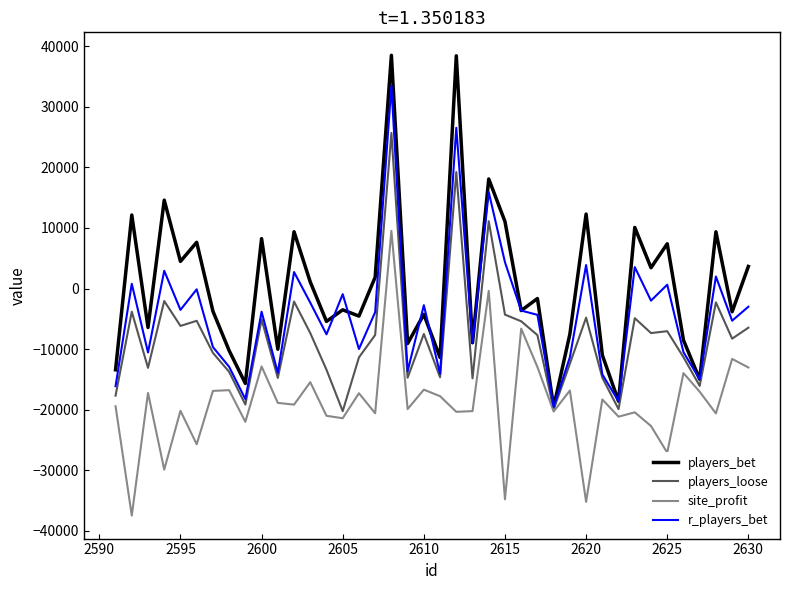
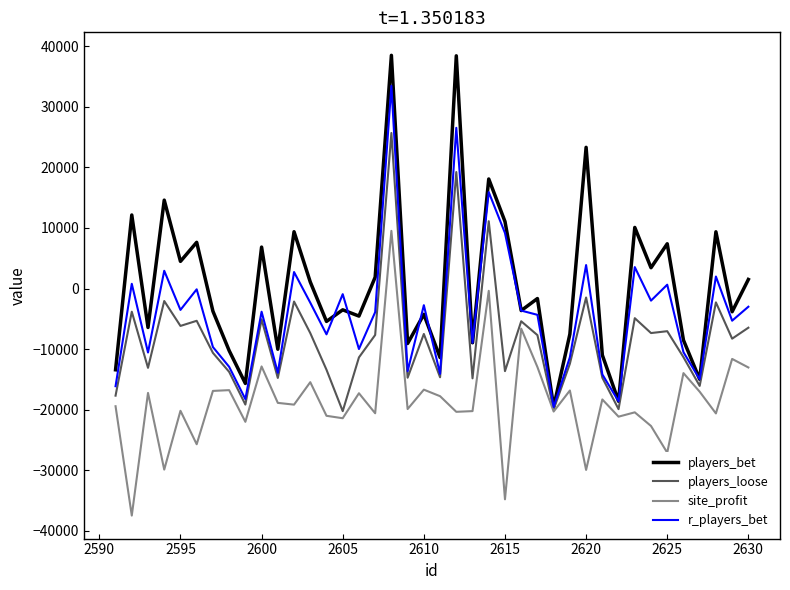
players_bet, 2600: 8000 -> 7000
players_loose, 2615: -4000 -> -14000
r_players_bet, 2615: 4000 -> 9000
players_bet, 2620: 12000 -> 23000
players_loose, 2620: -5000 -> -1000
site_profit, 2620: -35000 -> -30000
players_bet, 2630: 4000 -> 2000
